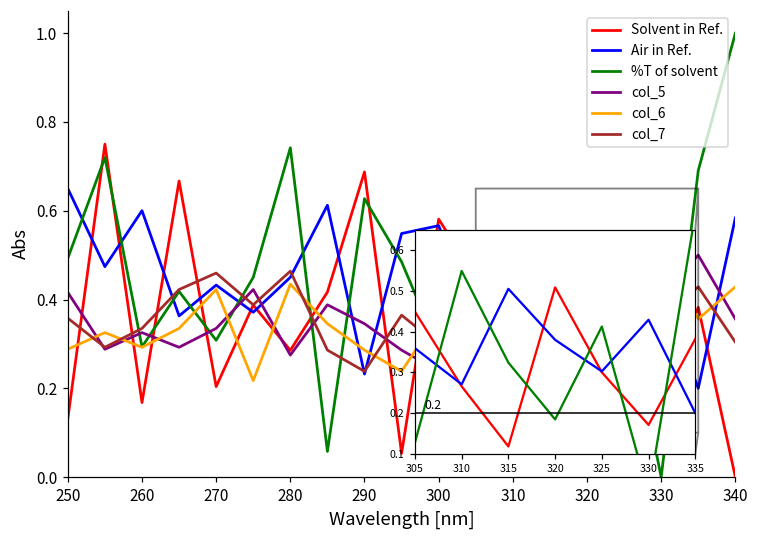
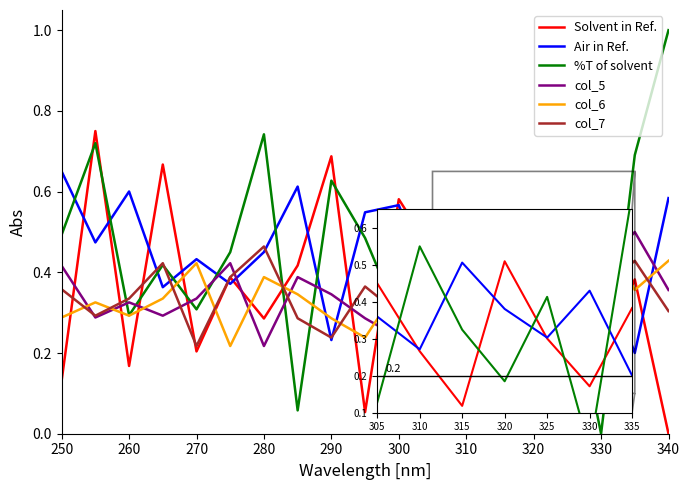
col_7, 270: 0.46 -> 0.22
col_5, 280: 0.27 -> 0.22
col_6, 280: 0.43 -> 0.39
